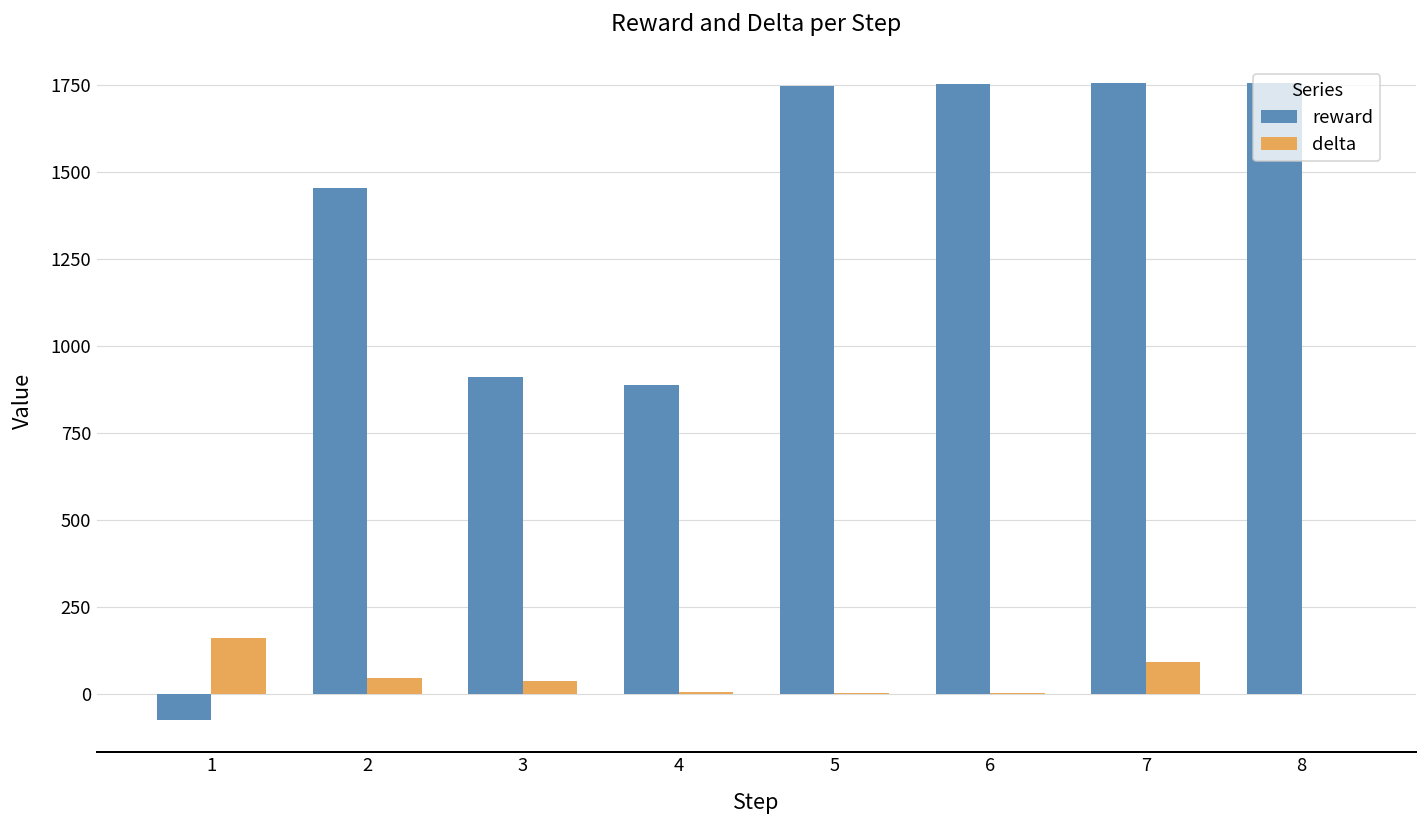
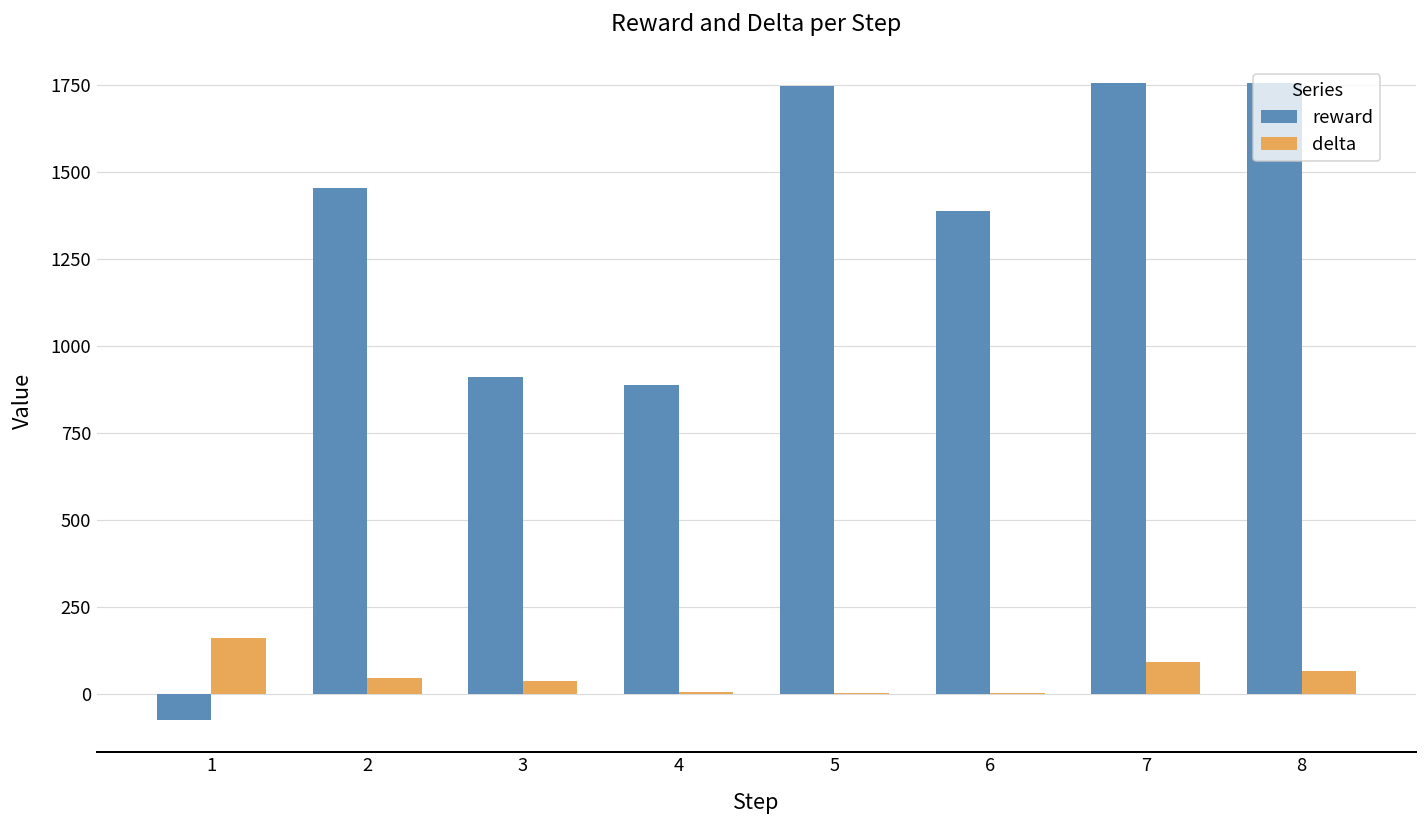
reward, 6: 1750 -> 1390
delta, 8: 0 -> 70
